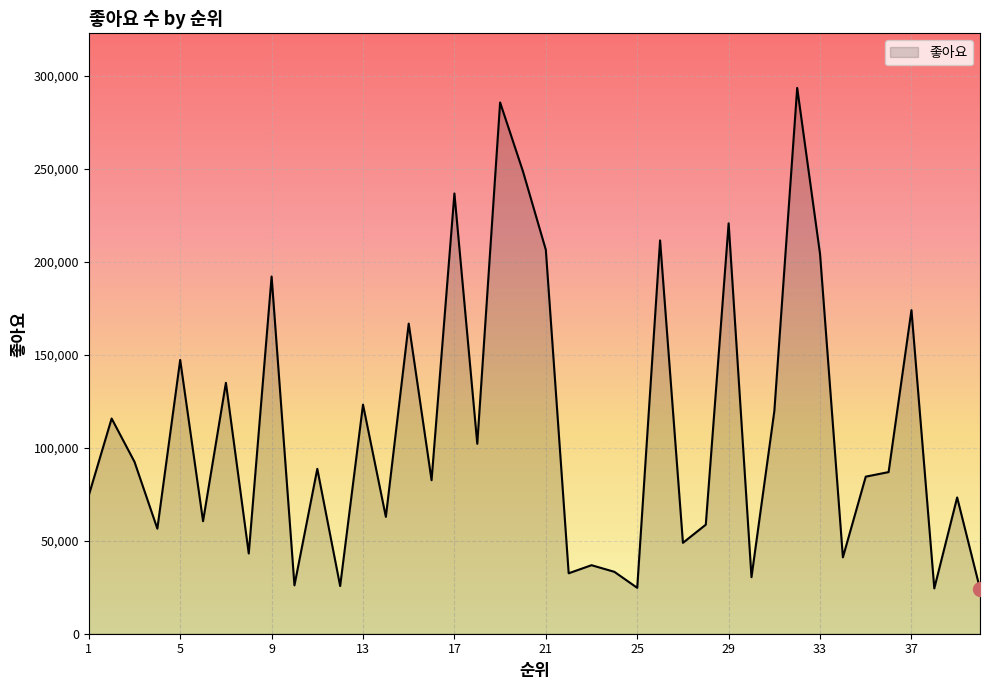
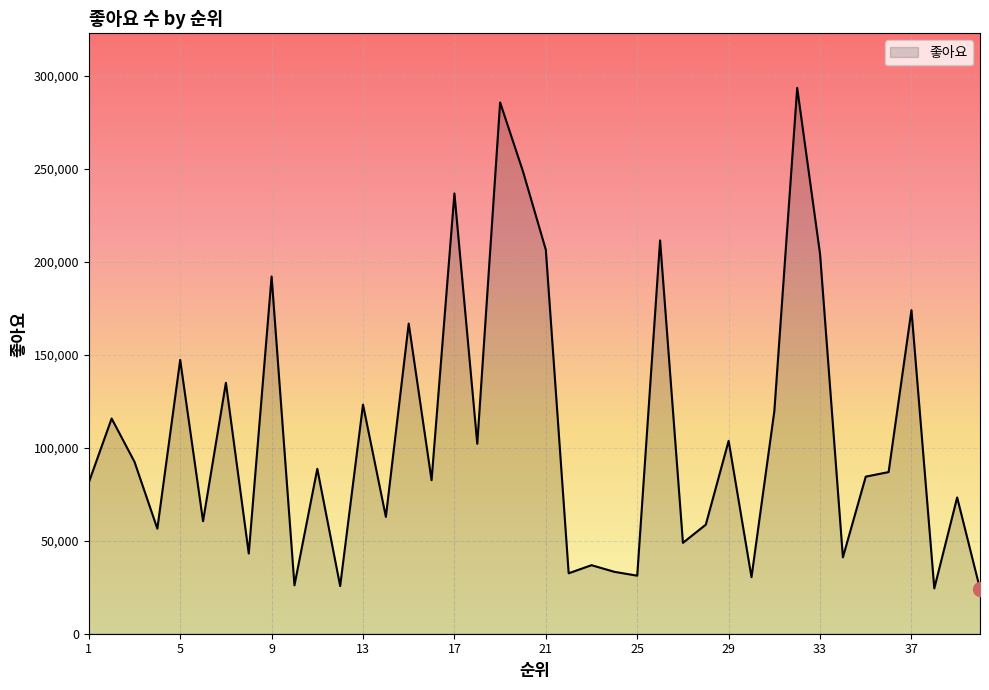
좋아요, 1: 74,000 -> 81,000
좋아요, 25: 25,000 -> 31,000
좋아요, 29: 221,000 -> 104,000
